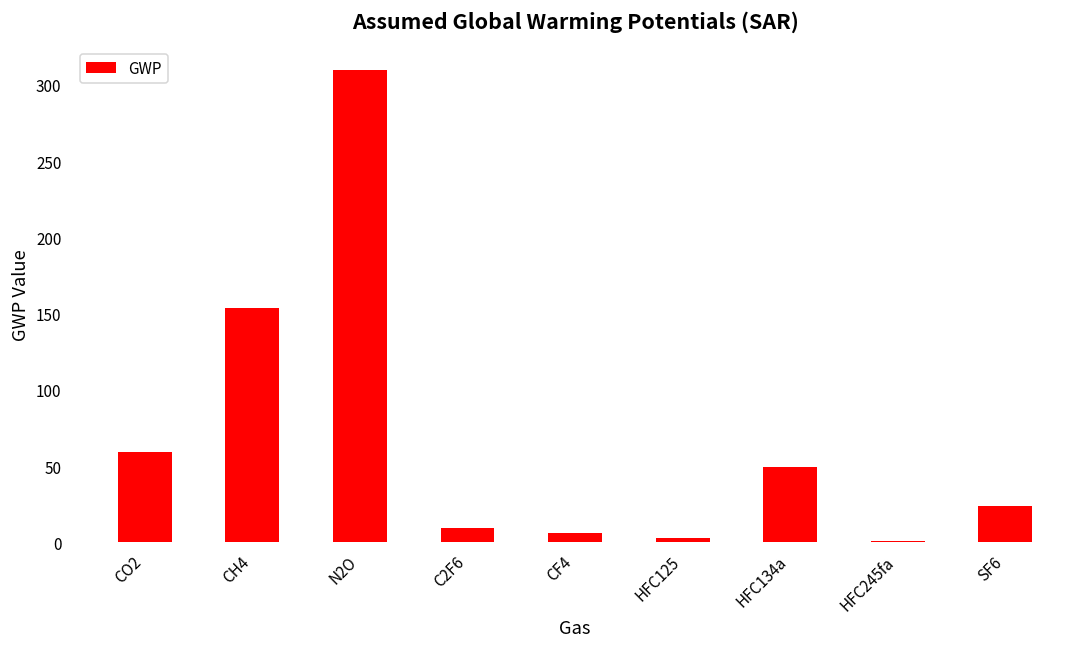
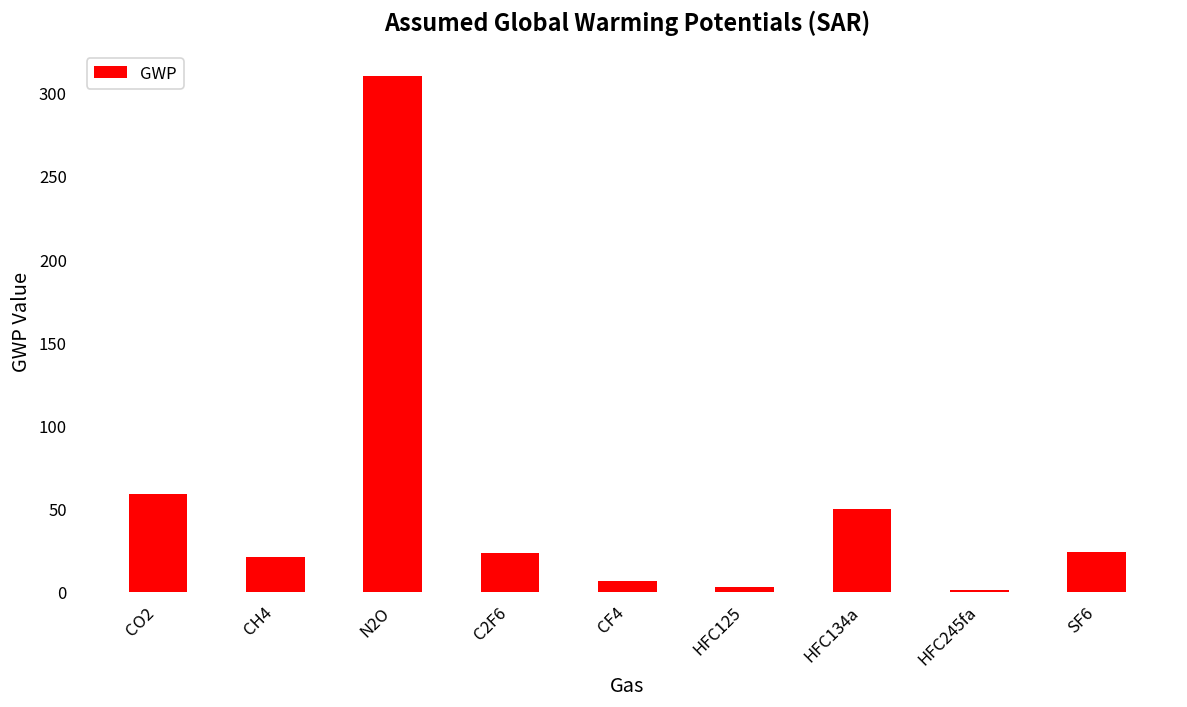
CH4: 154 -> 21
C2F6: 9 -> 24
